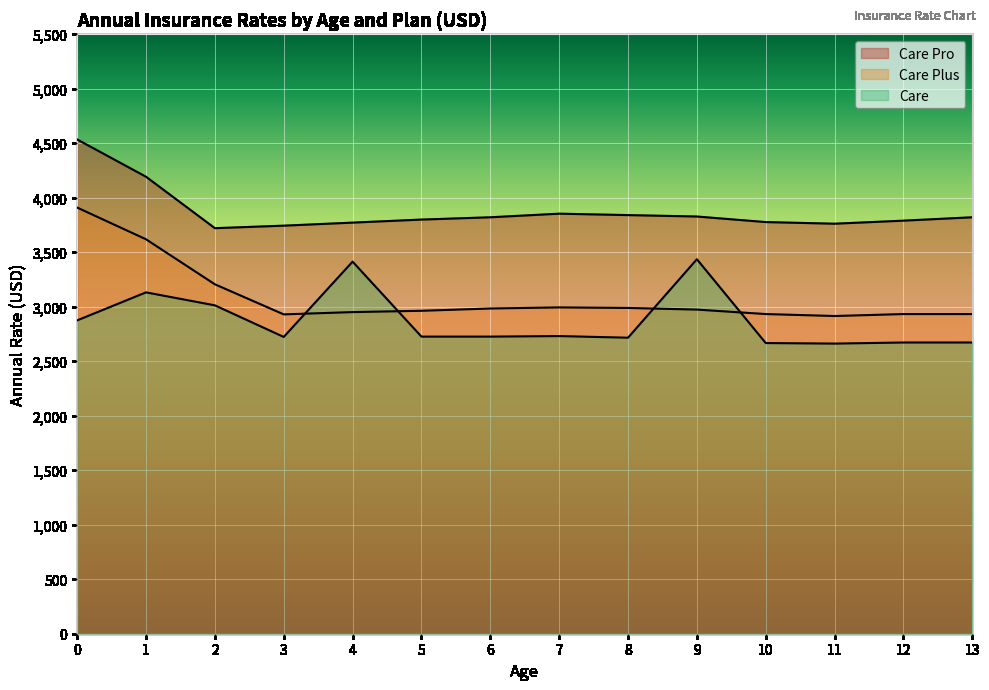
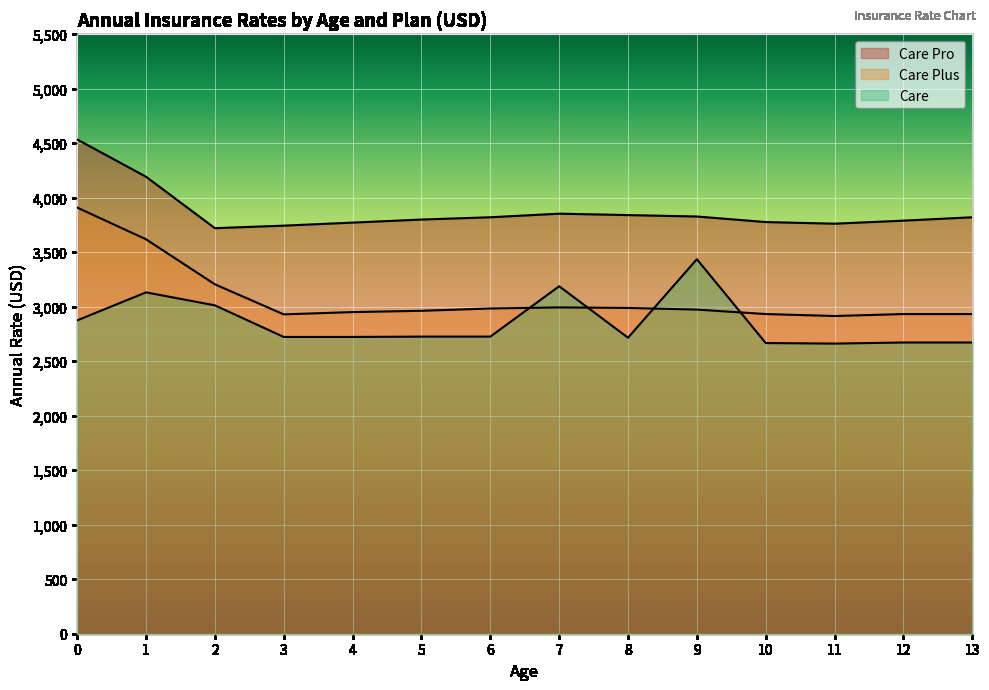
Care, 4: 3,410 -> 2,720
Care, 7: 2,730 -> 3,190
